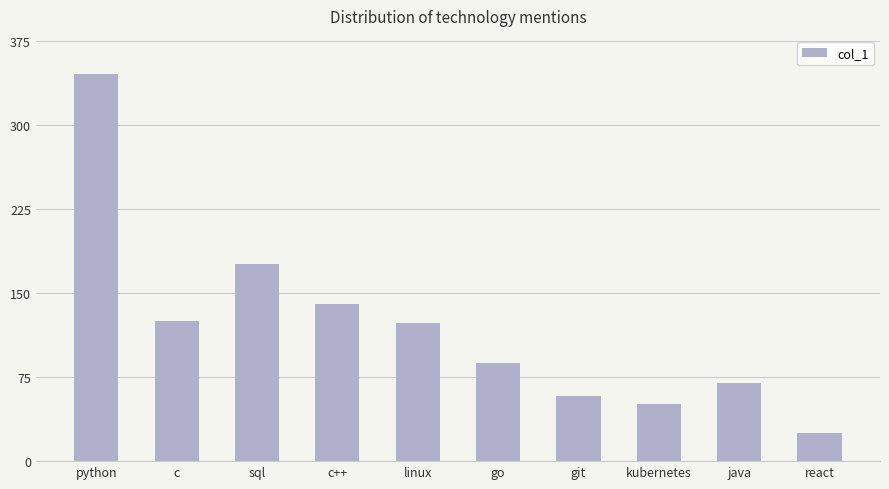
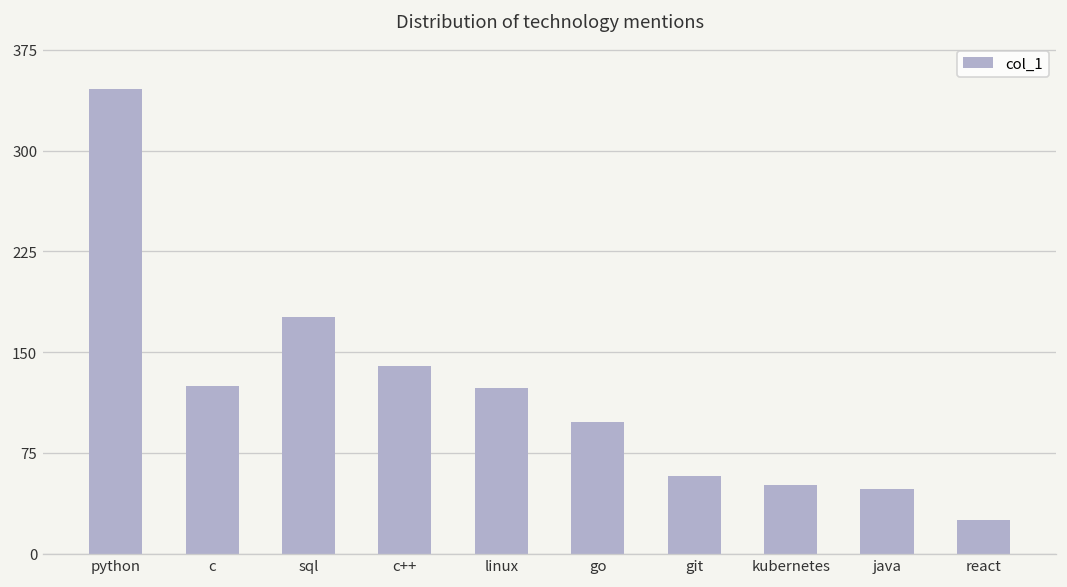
go: 88 -> 98
java: 70 -> 48
